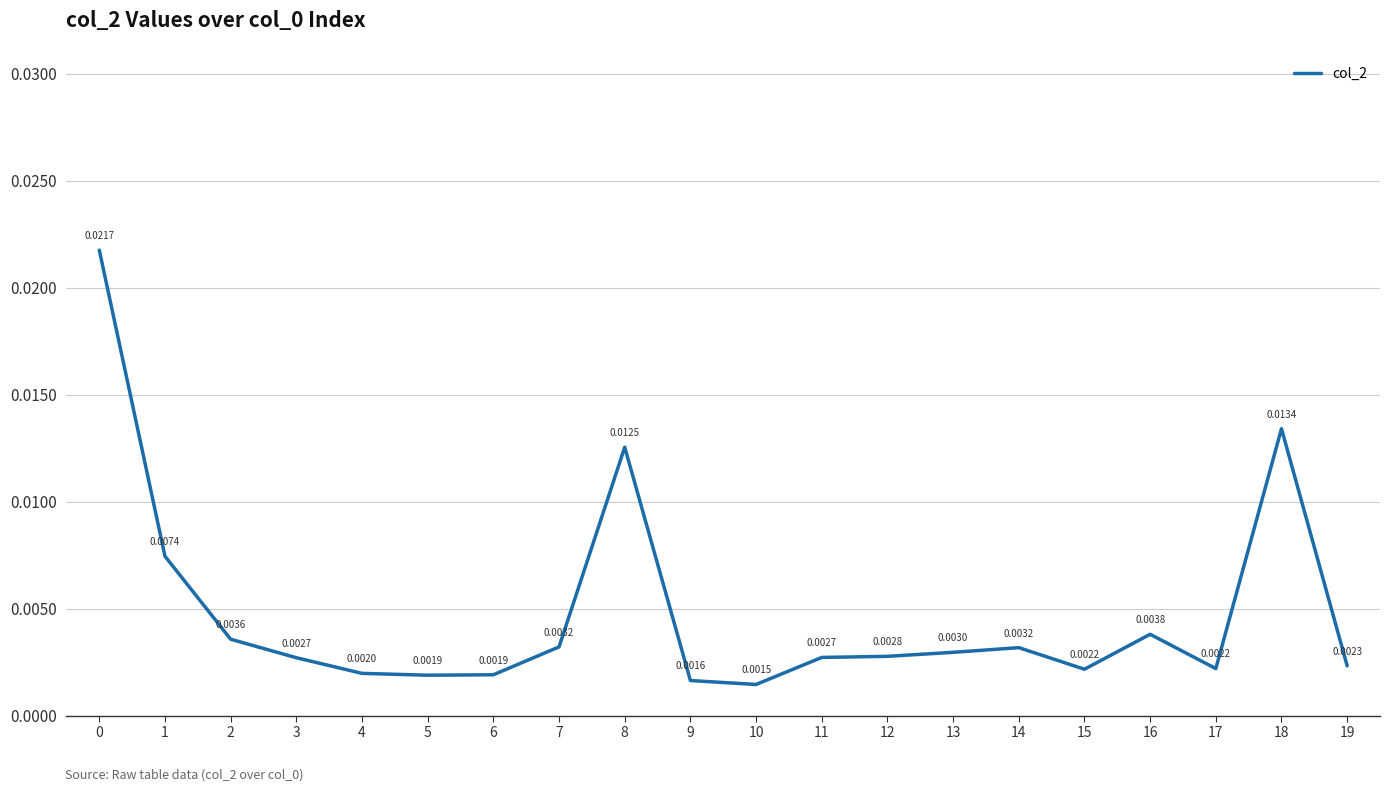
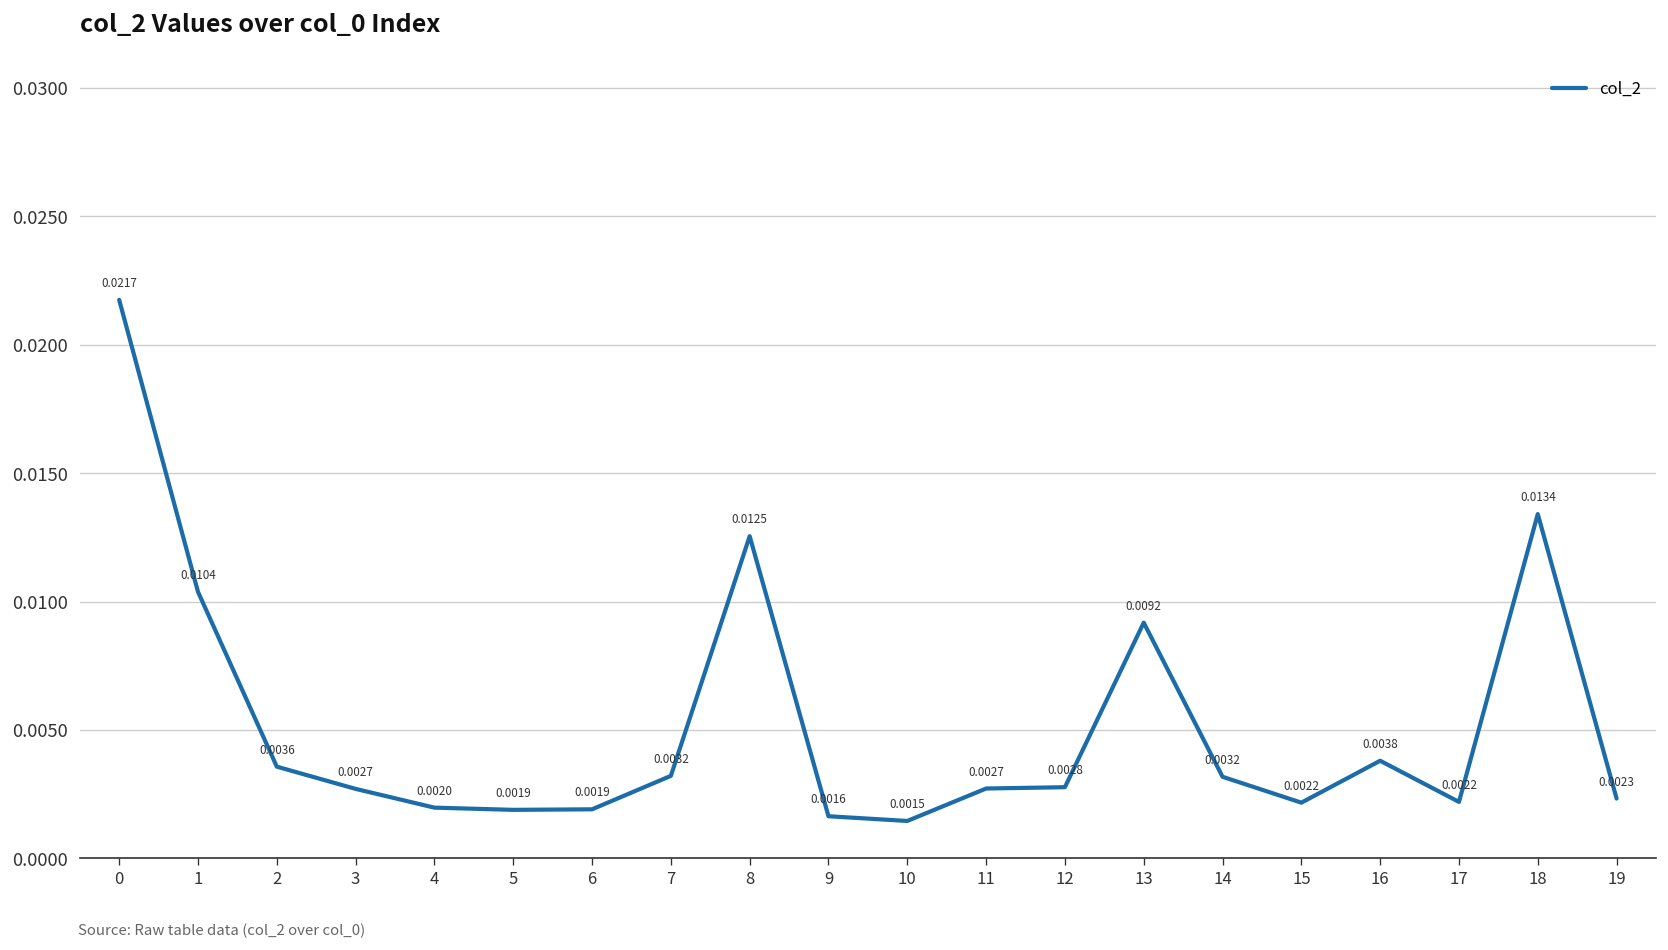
1: 0.0074 -> 0.0104
13: 0.0030 -> 0.0092
